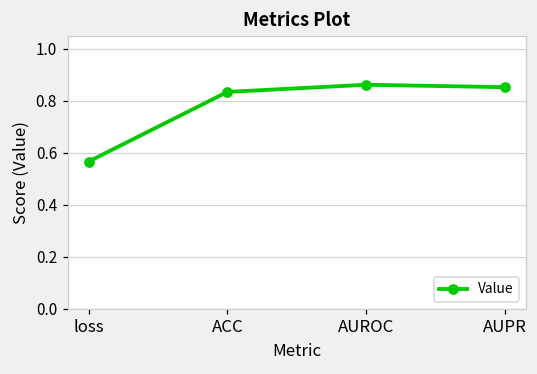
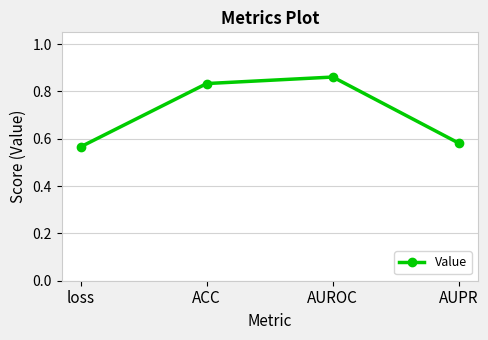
AUPR: 0.85 -> 0.58
